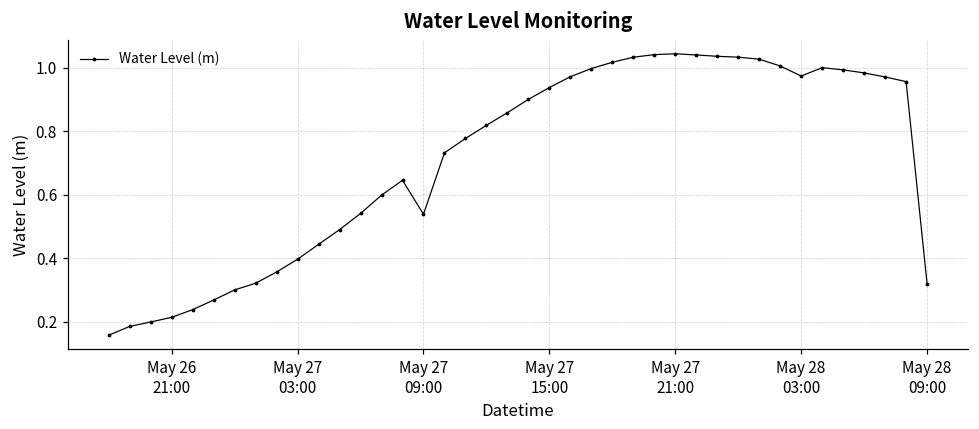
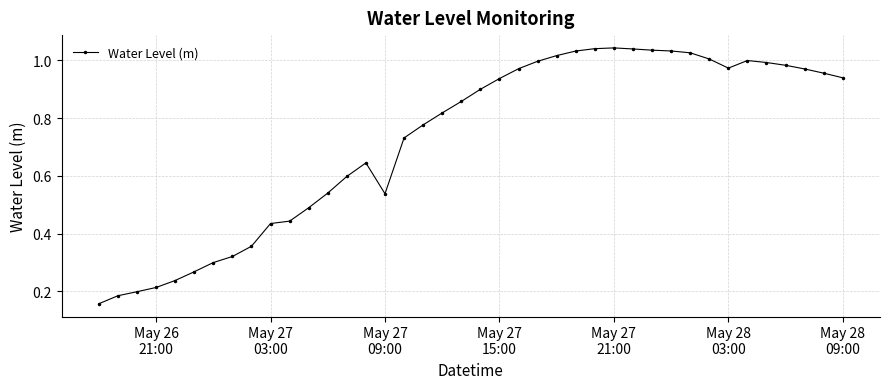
May 27 03:00: 0.40 -> 0.43
May 28 09:00: 0.32 -> 0.94
